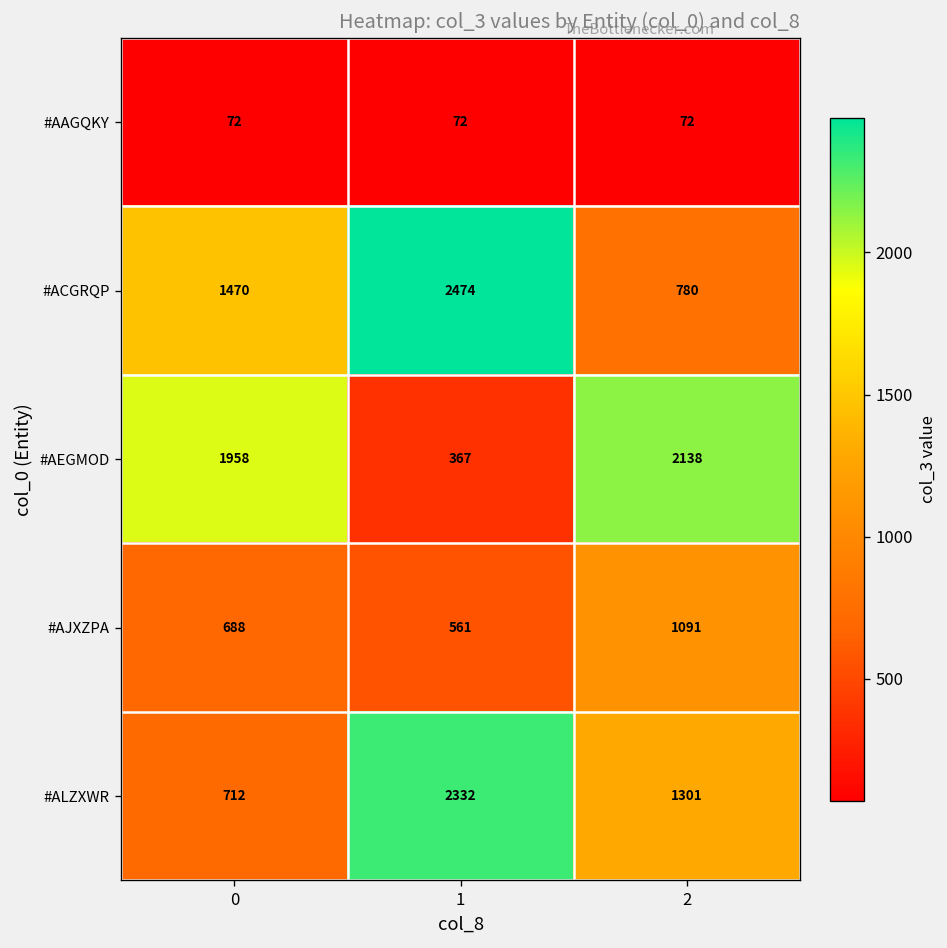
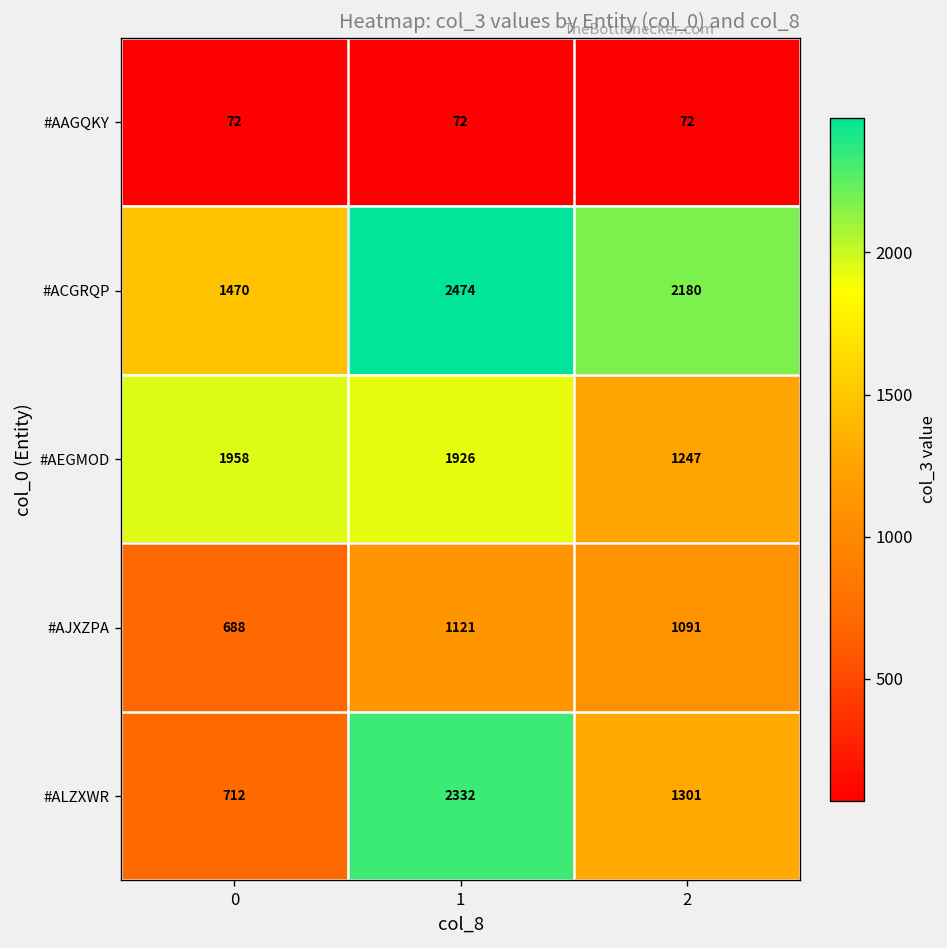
#ACGRQP, 2: 780 -> 2180
#AEGMOD, 1: 367 -> 1926
#AEGMOD, 2: 2138 -> 1247
#AJXZPA, 1: 561 -> 1121
